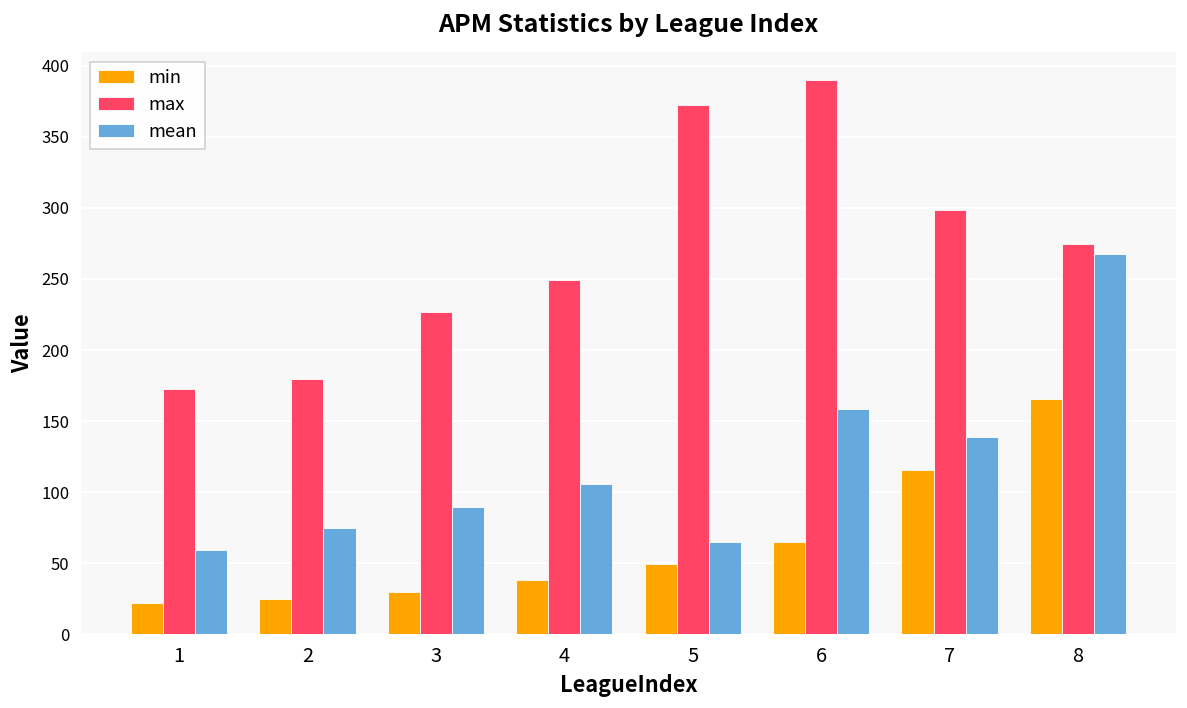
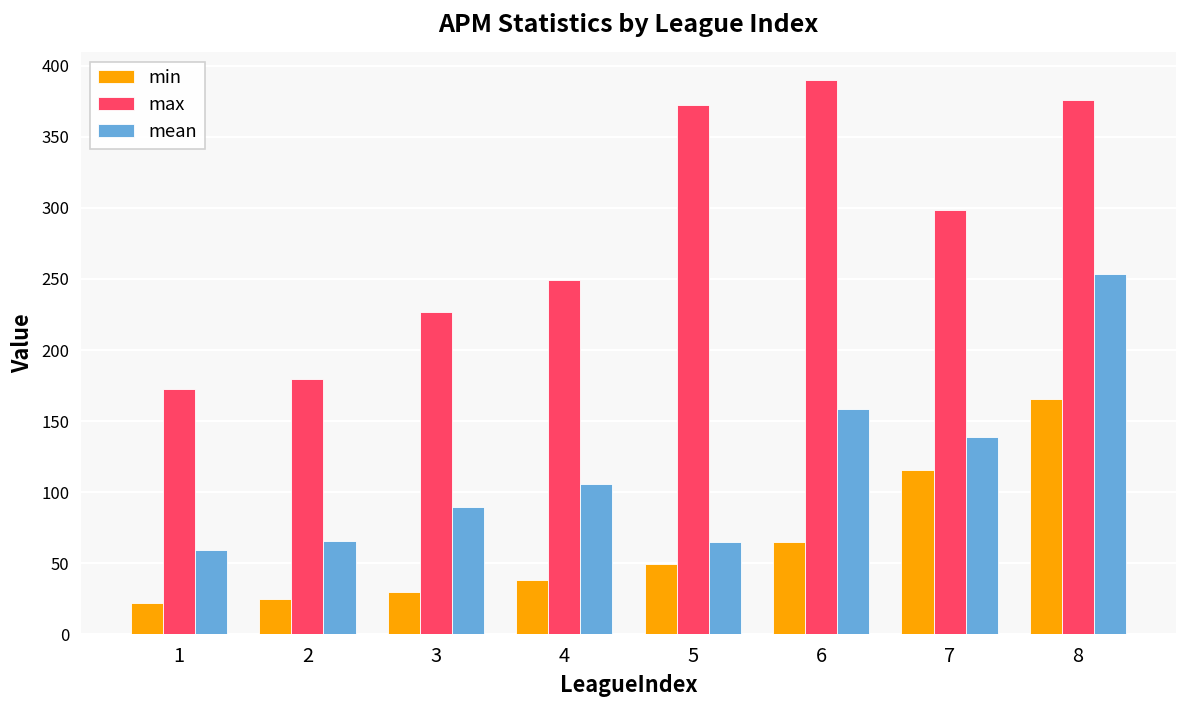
mean, 2: 75 -> 66
max, 8: 275 -> 376
mean, 8: 267 -> 254
